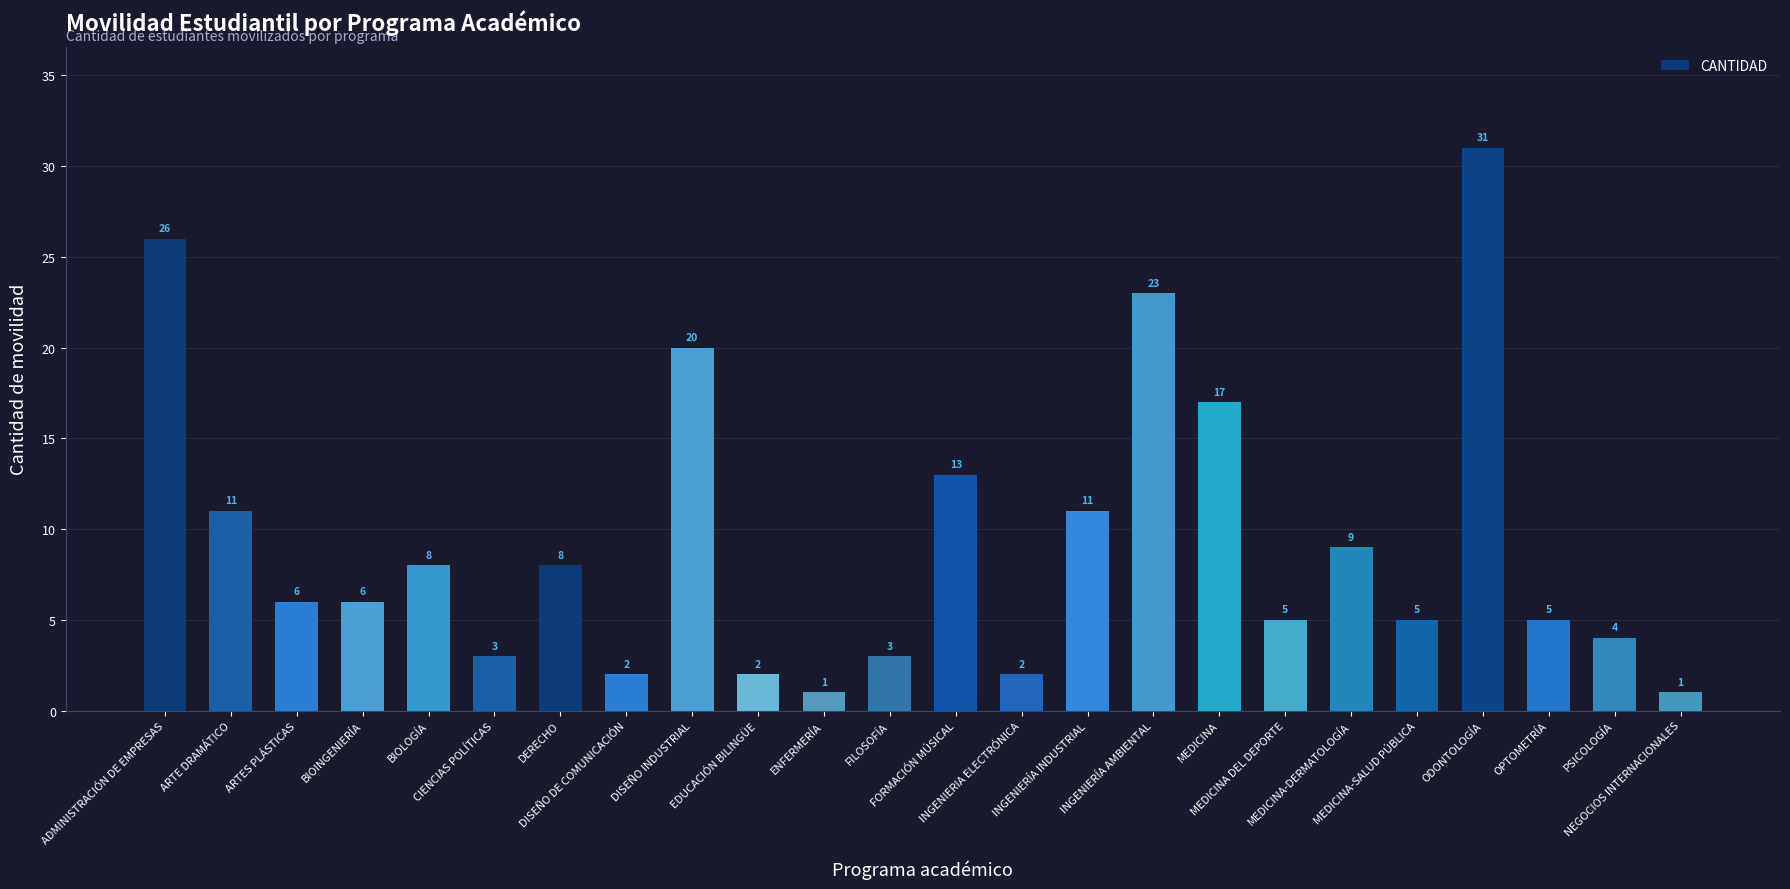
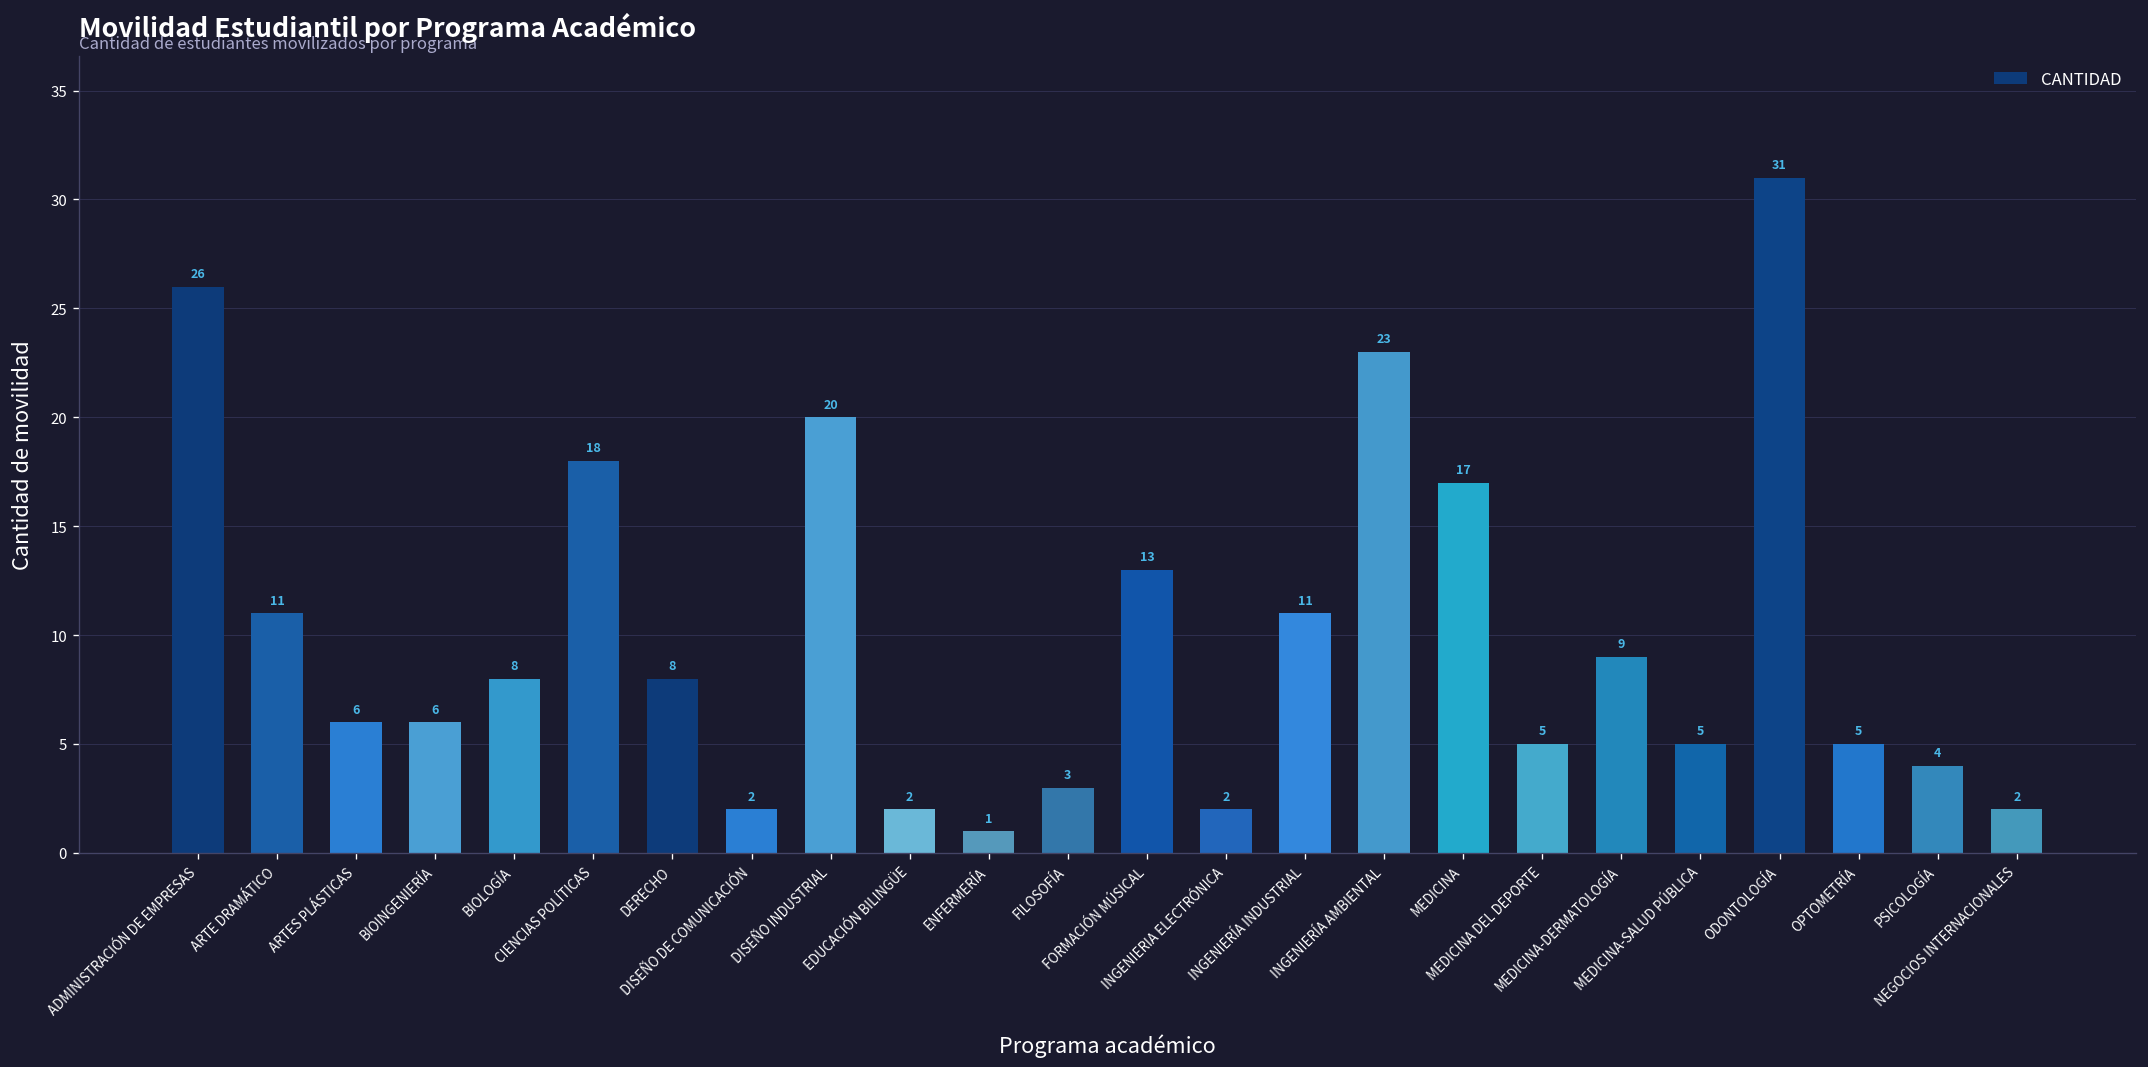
CIENCIAS POLÍTICAS: 3 -> 18
NEGOCIOS INTERNACIONALES: 1 -> 2
